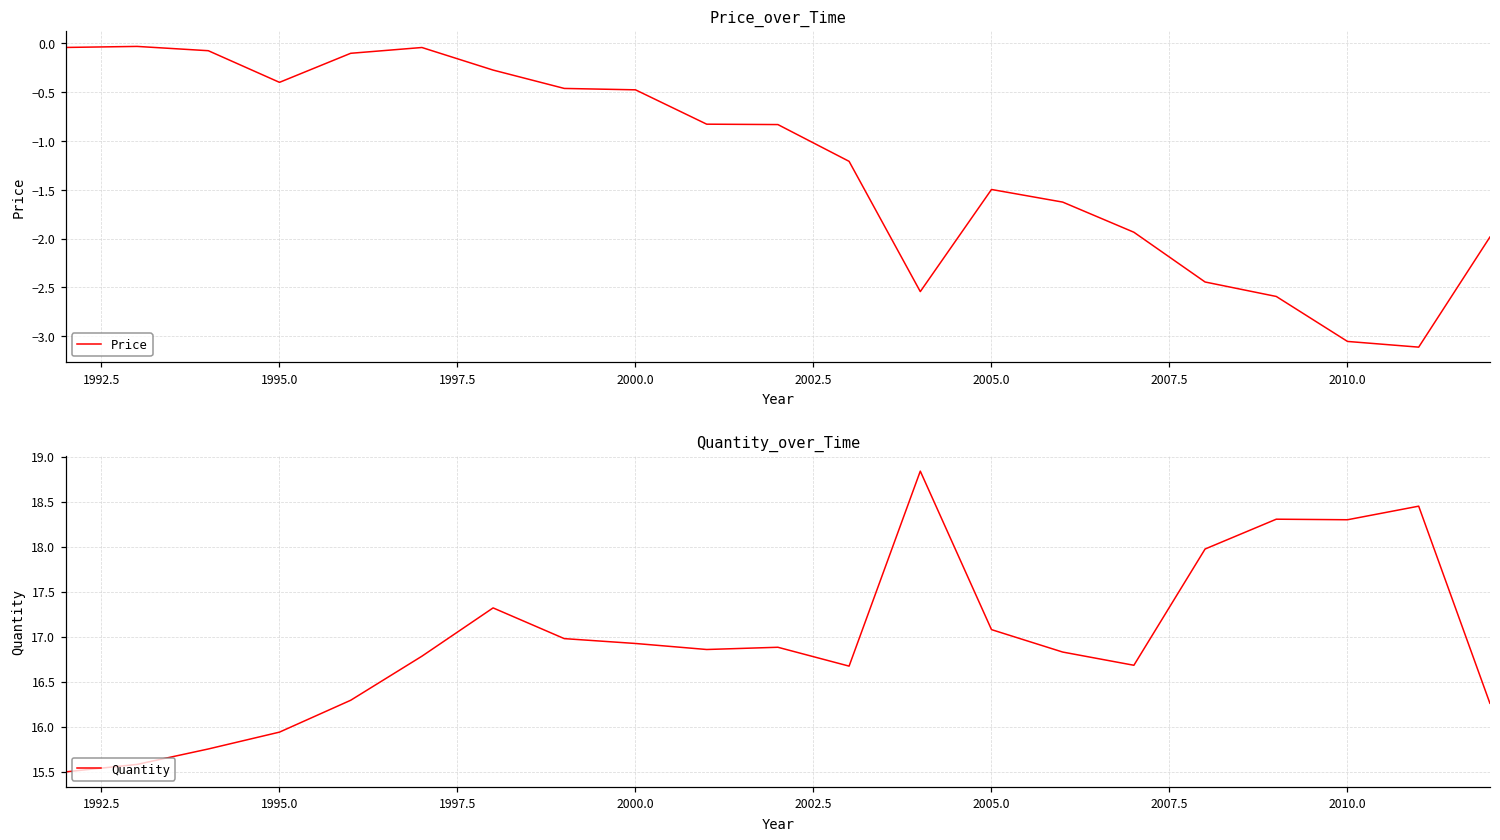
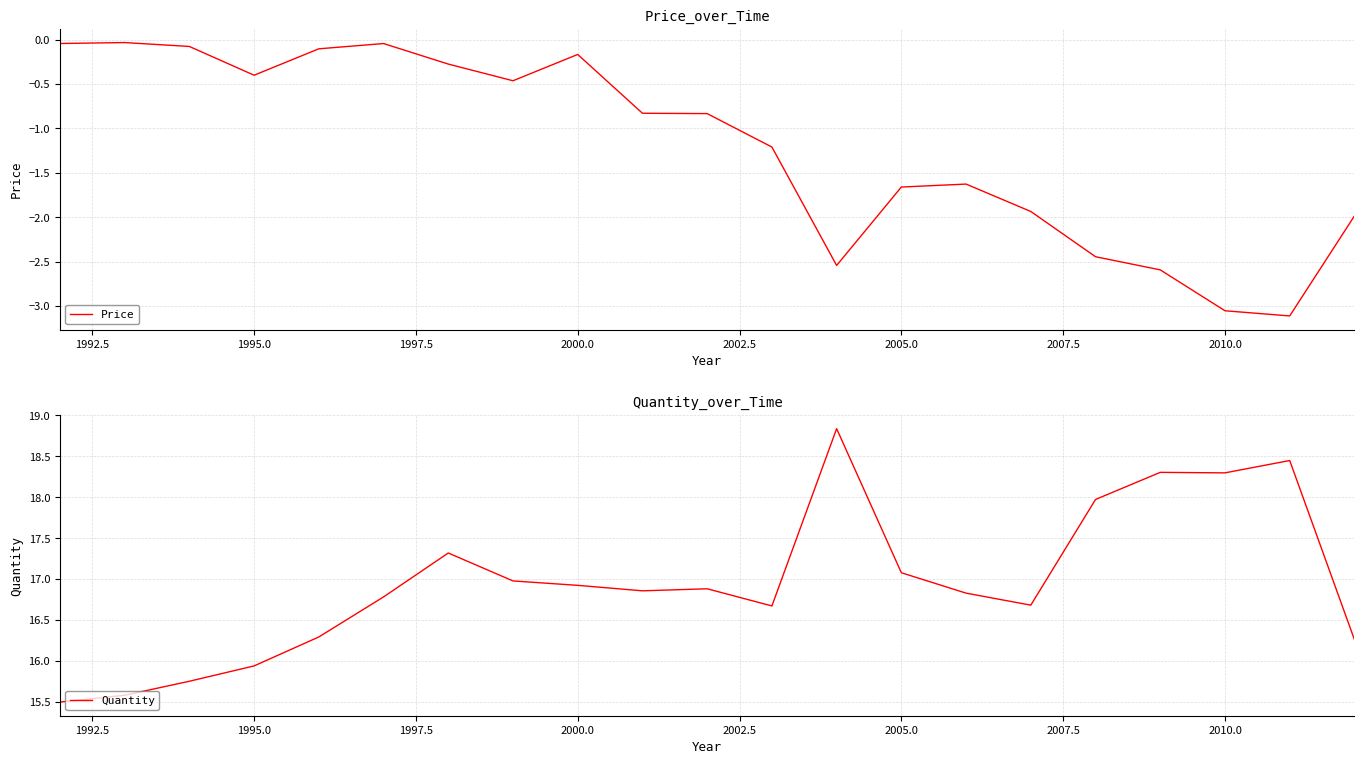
Price_over_Time, 2000.0: -0.5 -> -0.2
Price_over_Time, 2005.0: -1.5 -> -1.7
